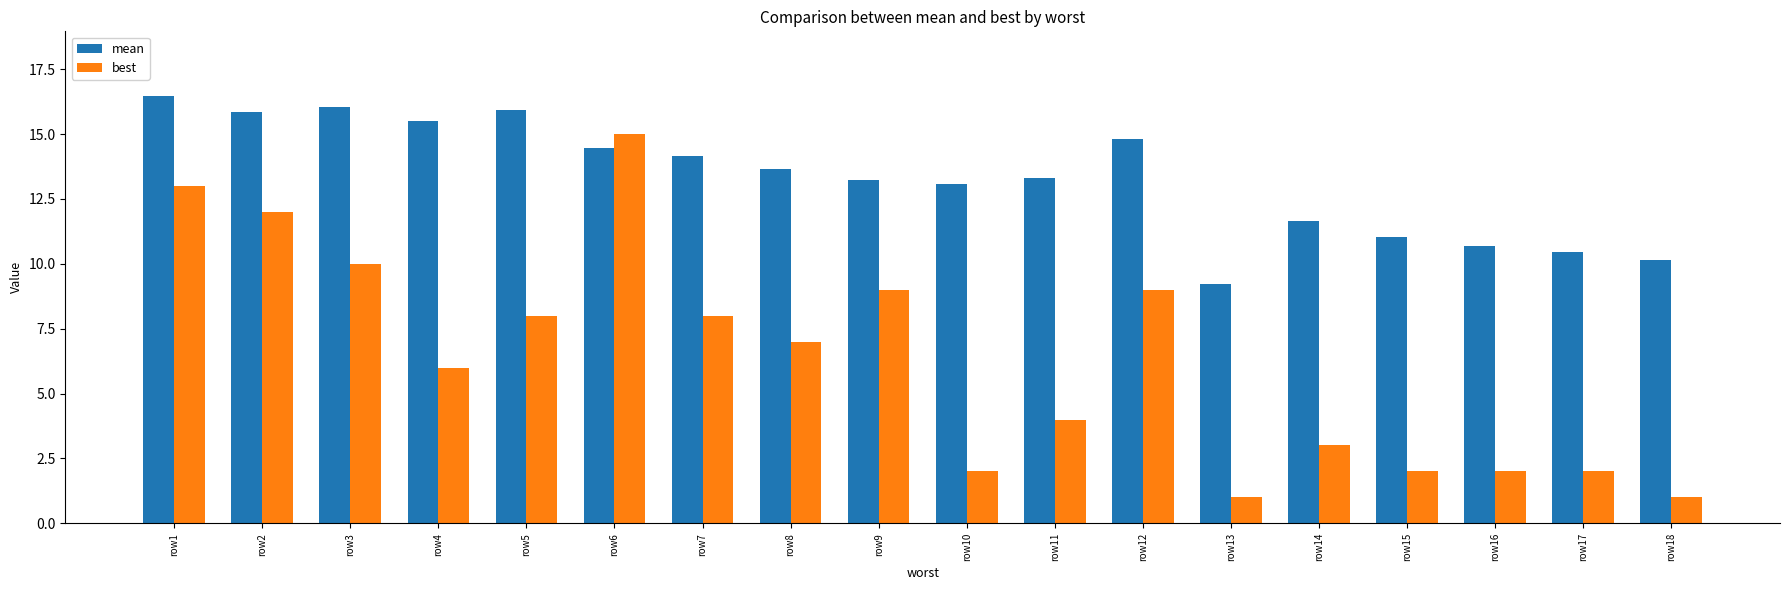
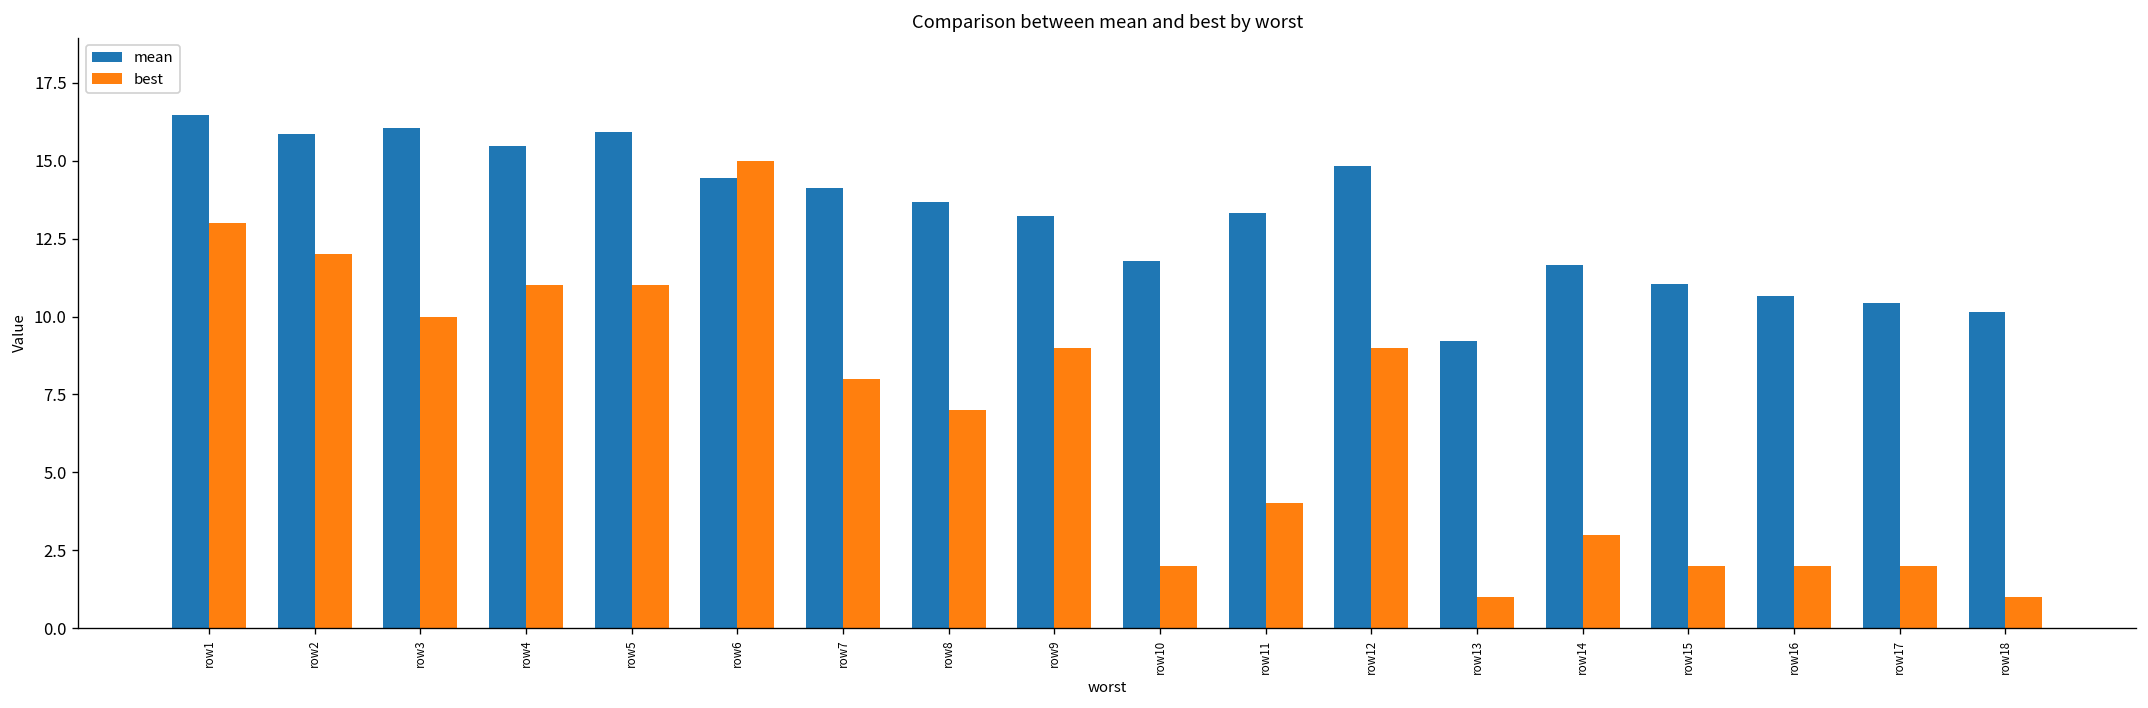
best, row4: 6 -> 11
best, row5: 8 -> 11
mean, row10: 13.1 -> 11.8
